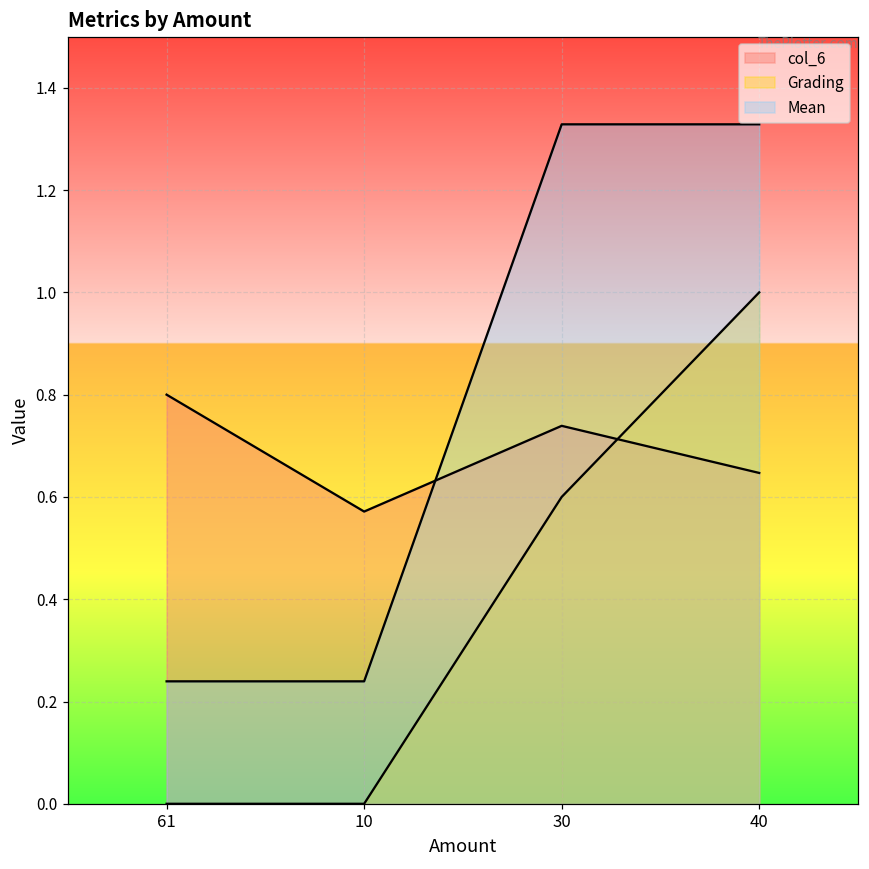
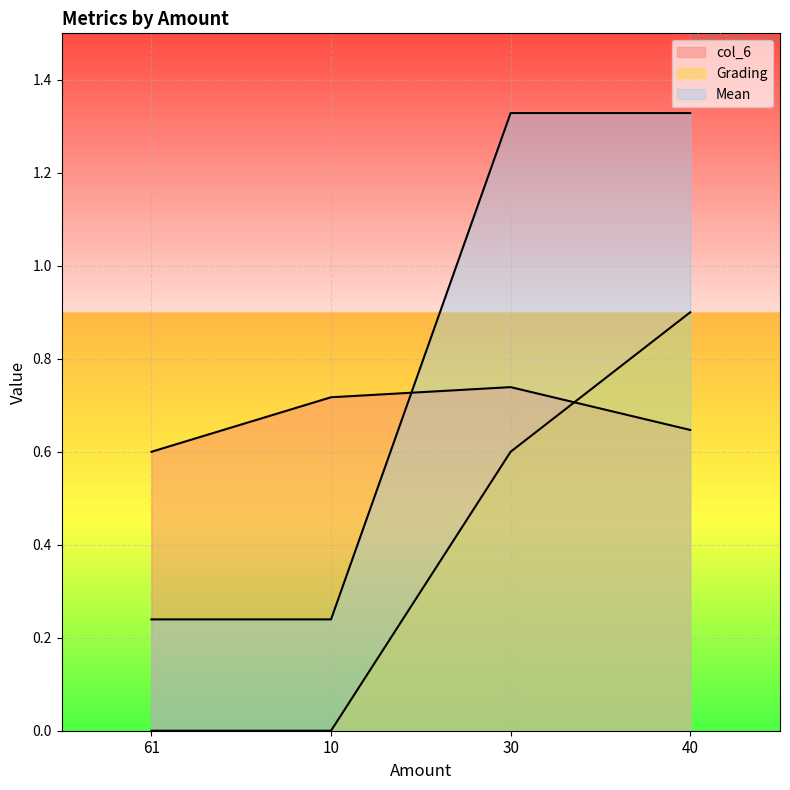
col_6, 61: 0.8 -> 0.6
col_6, 10: 0.57 -> 0.72
Grading, 40: 1.0 -> 0.9
